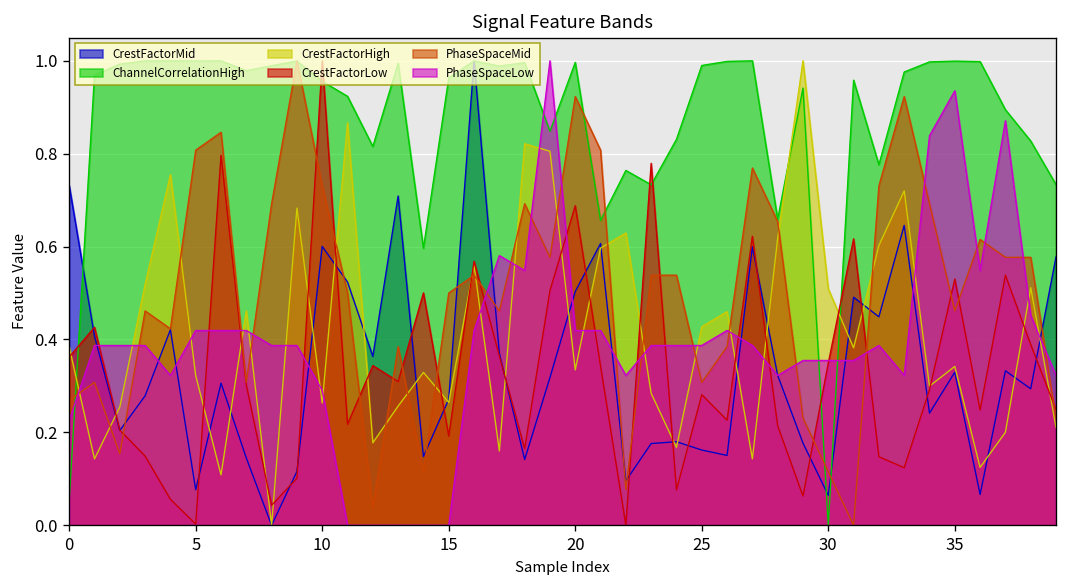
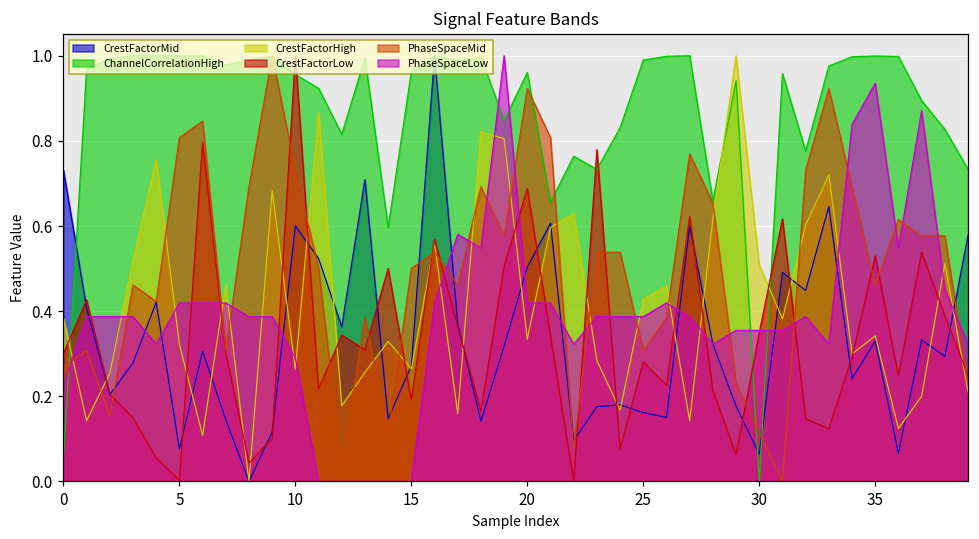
CrestFactorLow, 0: 0.36 -> 0.30
ChannelCorrelationHigh, 20: 1.00 -> 0.96
